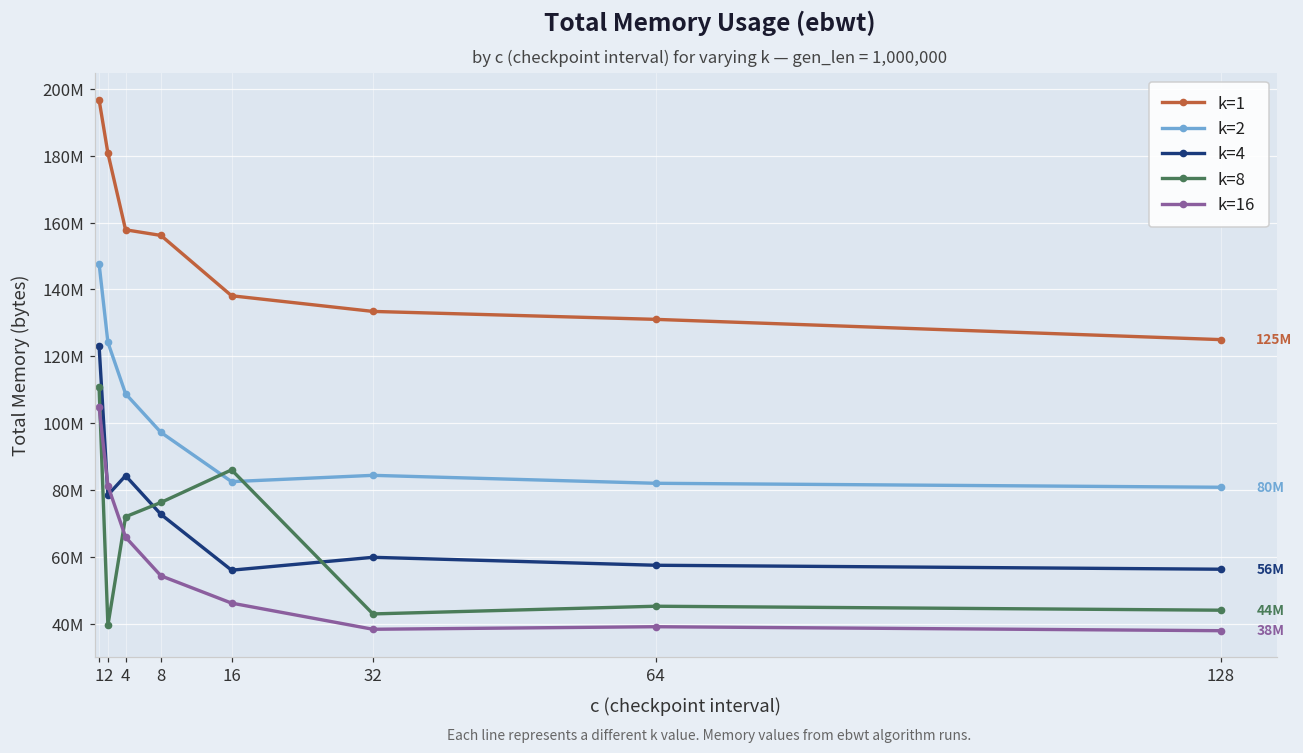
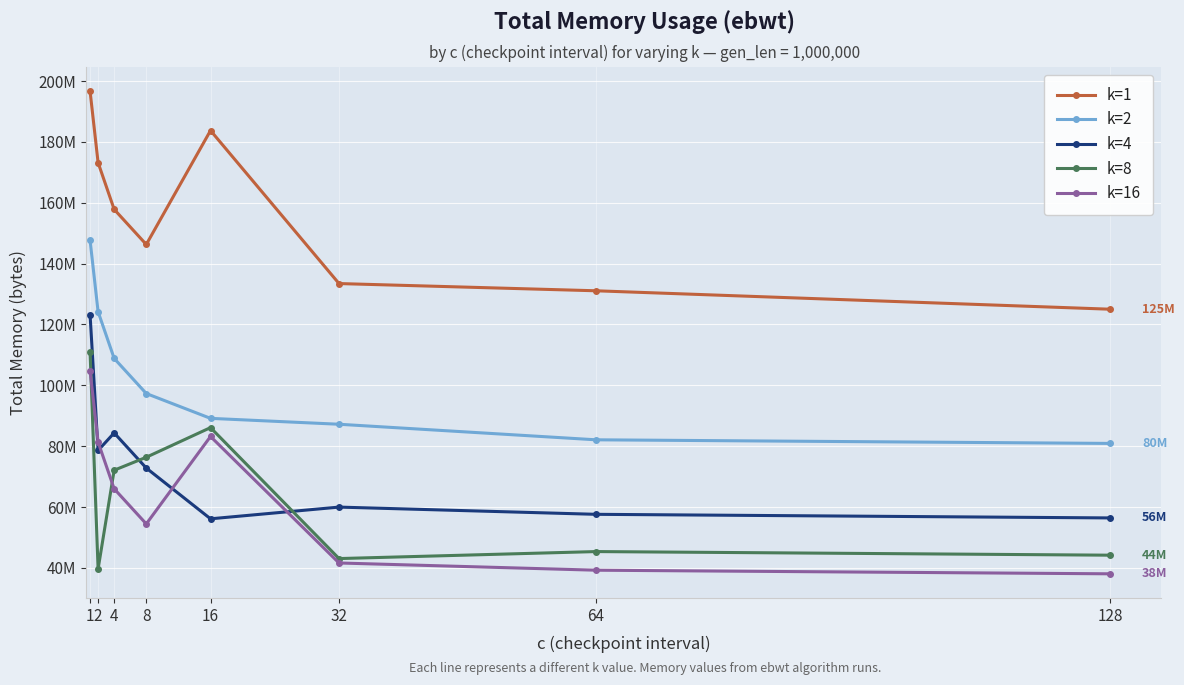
k=1, 2: 181000000 -> 173000000
k=1, 8: 156000000 -> 146000000
k=1, 16: 138000000 -> 184000000
k=2, 16: 83000000 -> 89000000
k=16, 16: 46000000 -> 83000000
k=2, 32: 84000000 -> 87000000
k=16, 32: 39000000 -> 42000000
